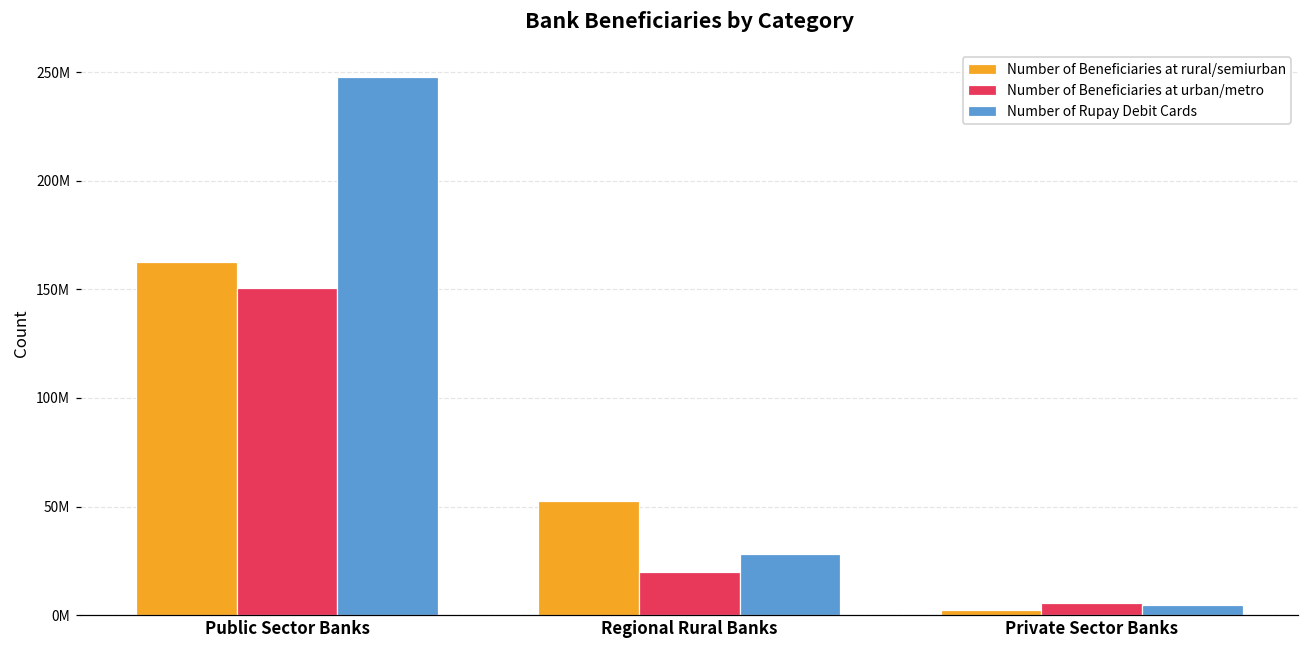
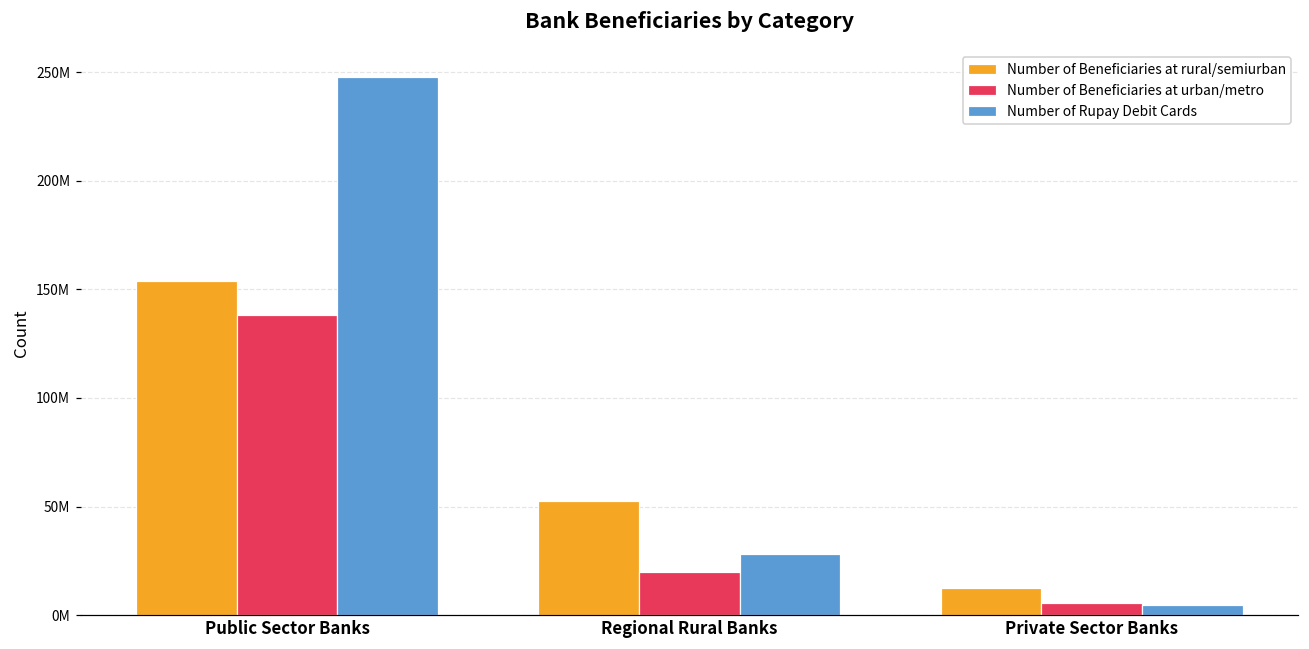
Number of Beneficiaries at rural/semiurban, Public Sector Banks: 162000000 -> 154000000
Number of Beneficiaries at urban/metro, Public Sector Banks: 151000000 -> 138000000
Number of Beneficiaries at rural/semiurban, Private Sector Banks: 2000000 -> 13000000
